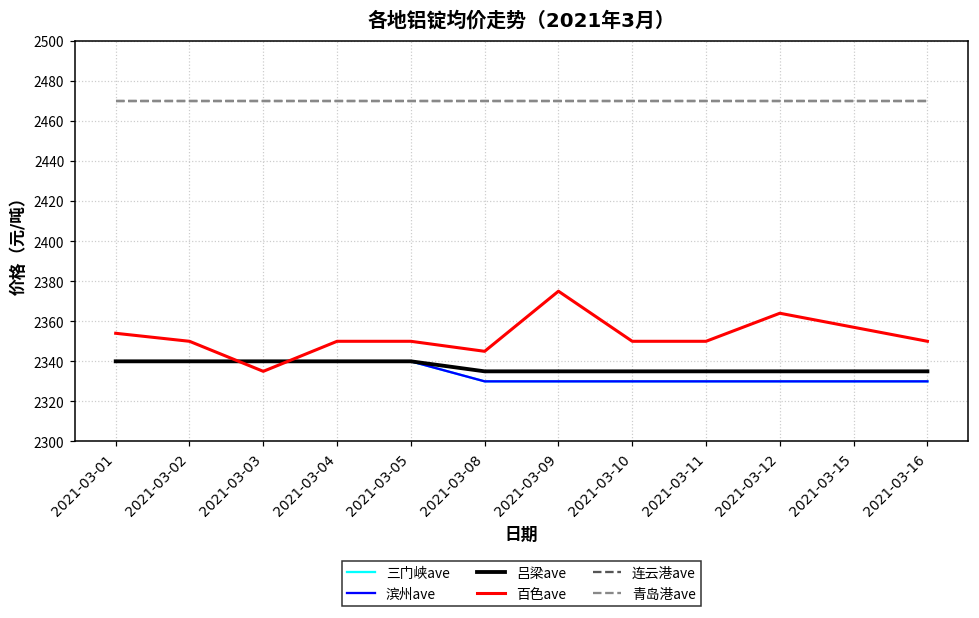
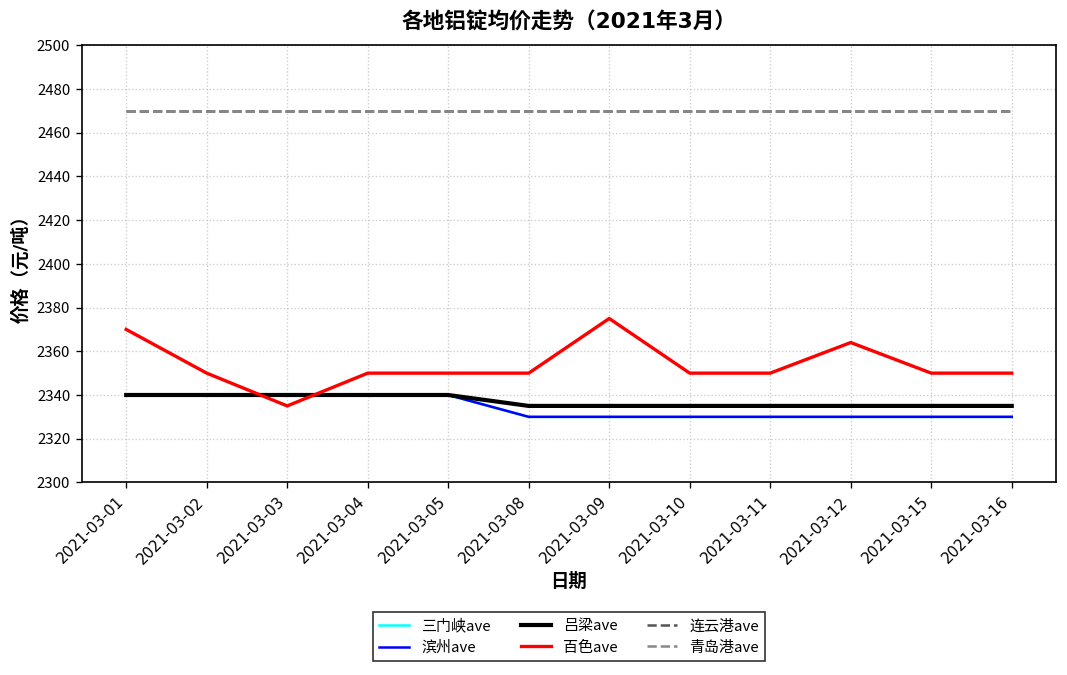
百色ave, 2021-03-01: 2354 -> 2370
百色ave, 2021-03-08: 2345 -> 2350
百色ave, 2021-03-15: 2357 -> 2350
